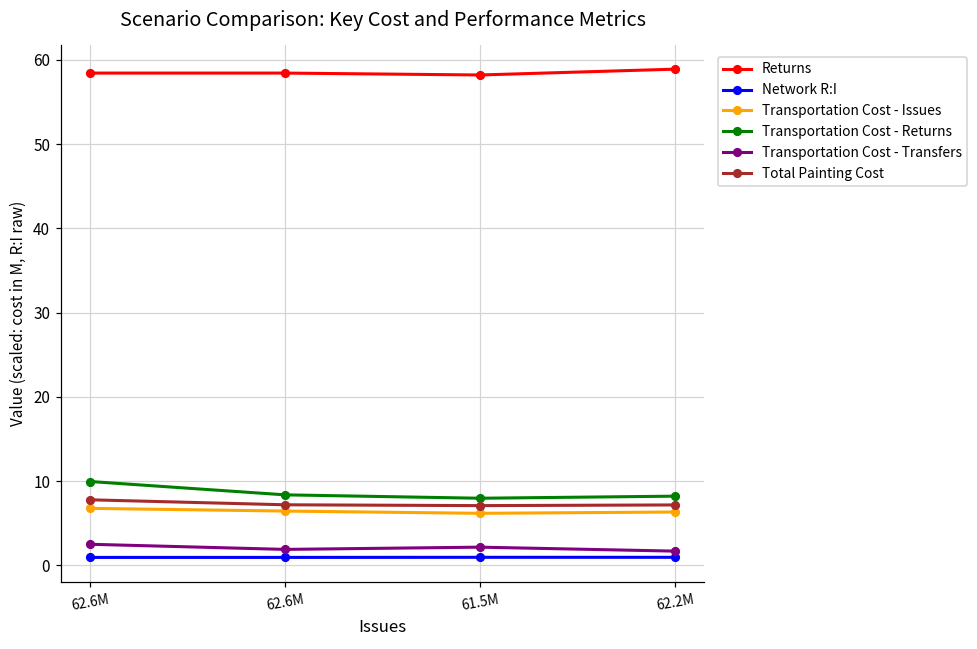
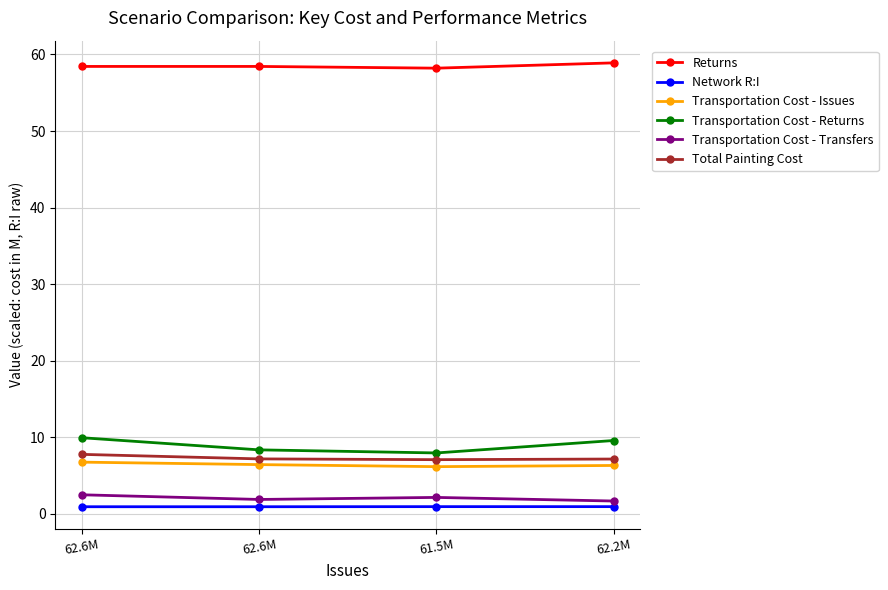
Transportation Cost - Returns, 62.2M: 8 -> 10
